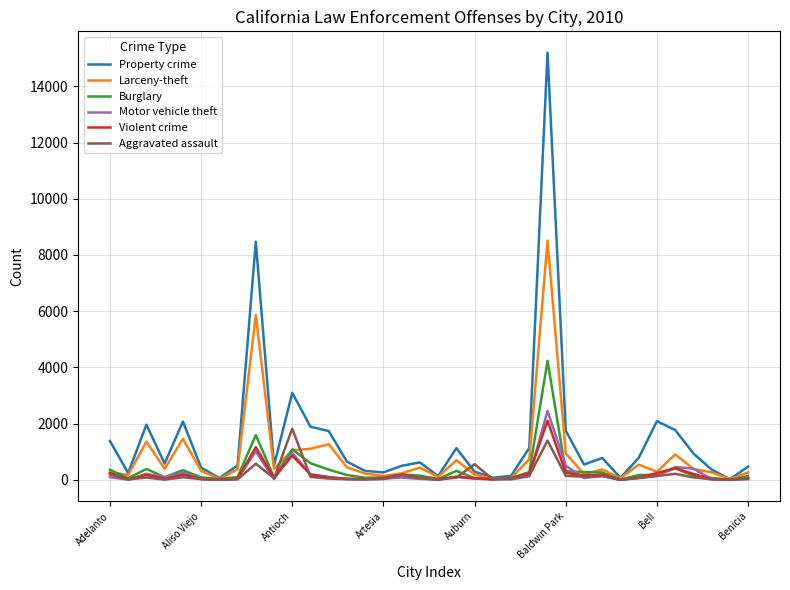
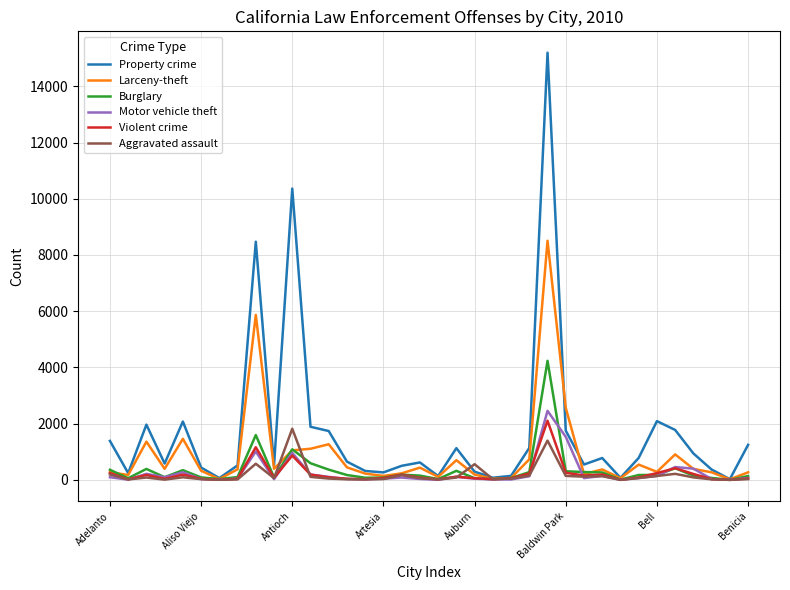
Property crime, Antioch: 3100 -> 10400
Larceny-theft, Baldwin Park: 900 -> 2600
Motor vehicle theft, Baldwin Park: 500 -> 1500
Property crime, Benicia: 500 -> 1200
